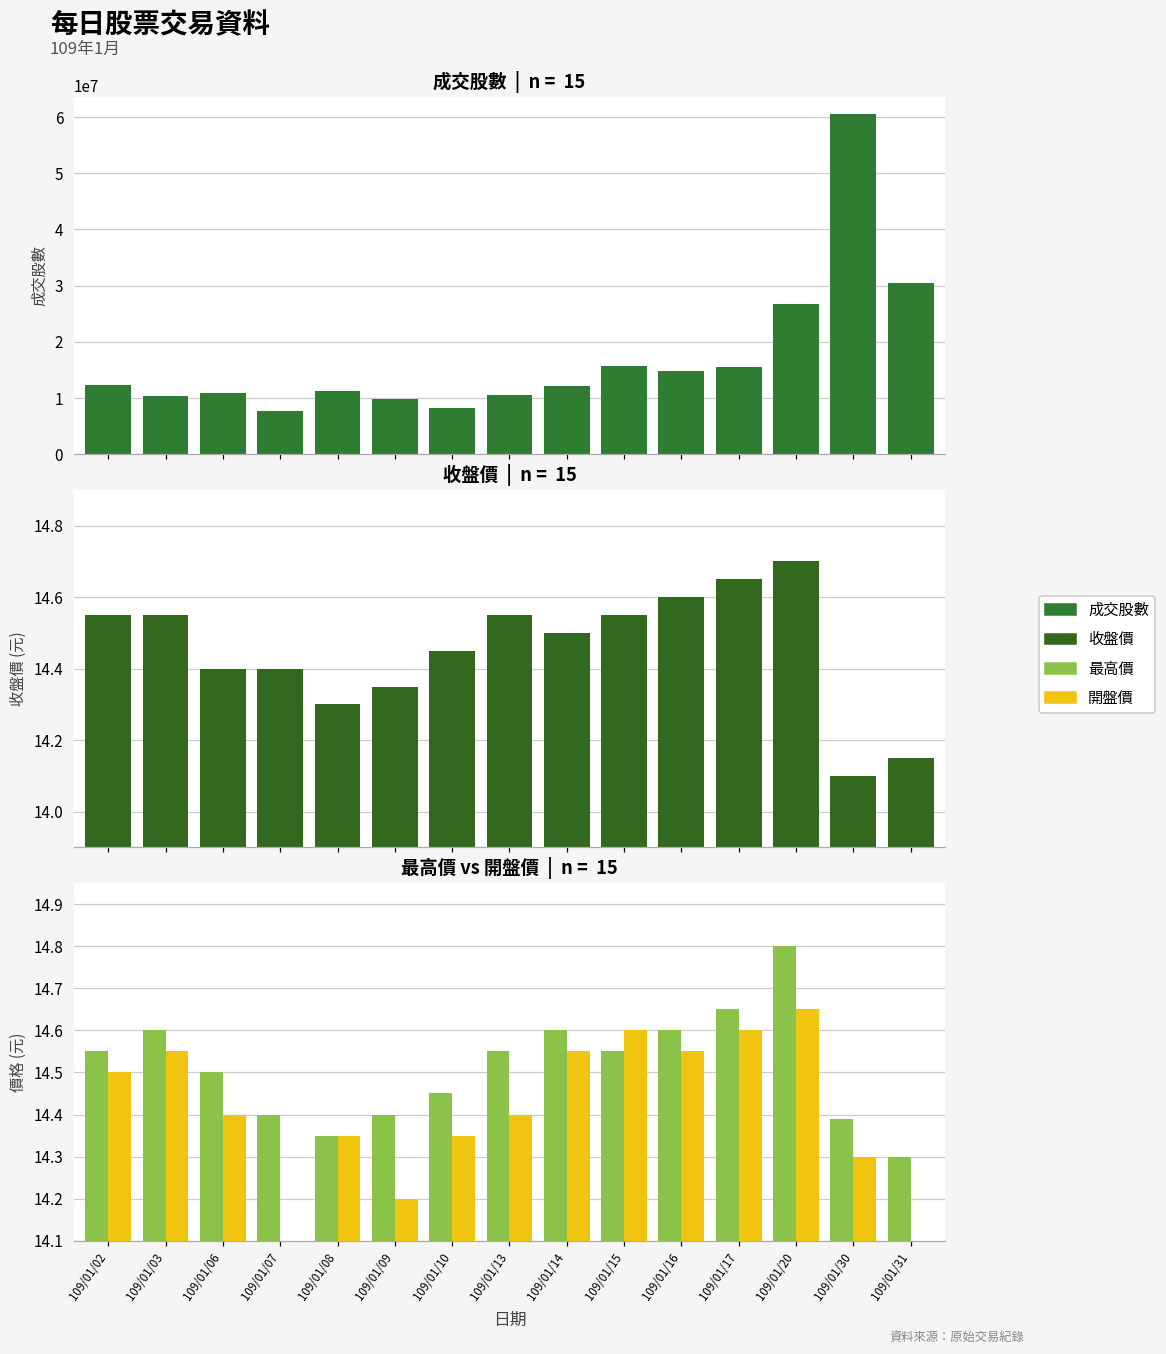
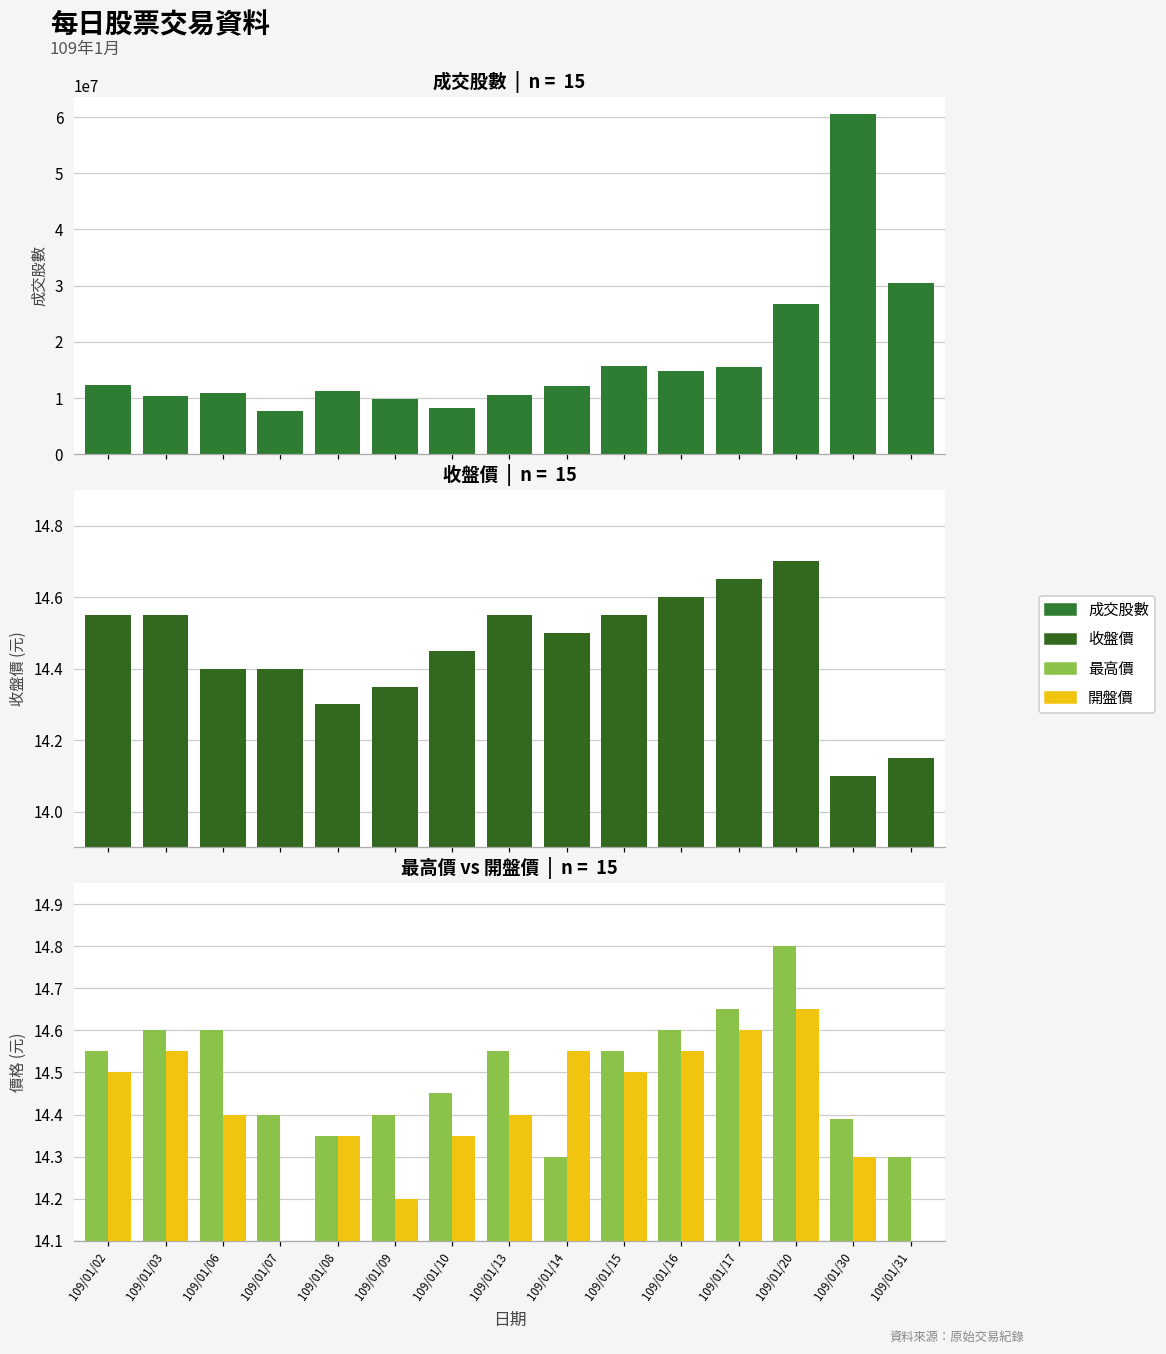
最高價 vs 開盤價 | n = 15, 最高價, 109/01/06: 14.5 -> 14.6
最高價 vs 開盤價 | n = 15, 最高價, 109/01/14: 14.6 -> 14.3
最高價 vs 開盤價 | n = 15, 開盤價, 109/01/15: 14.6 -> 14.5
